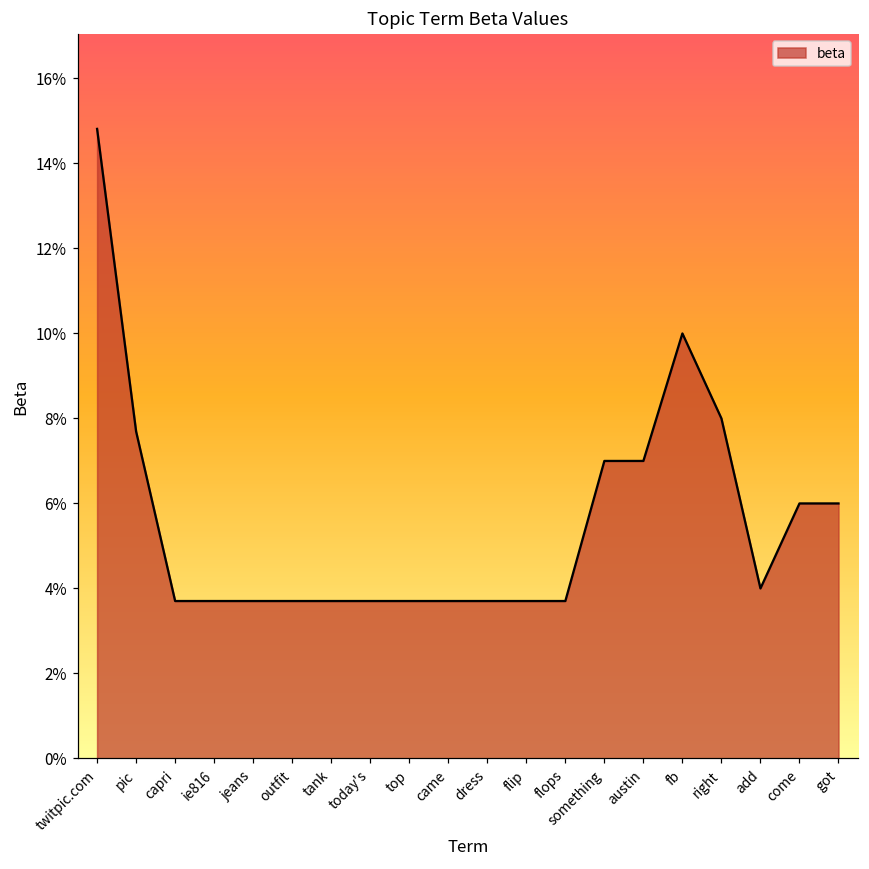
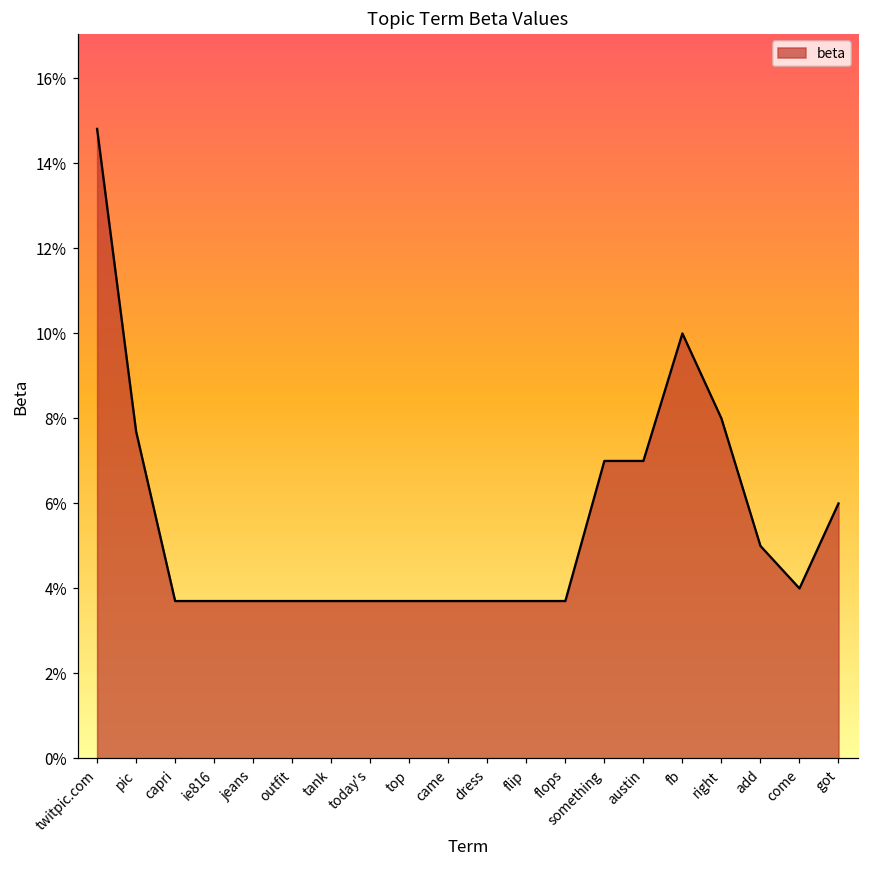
add: 4.0% -> 5.0%
come: 6.0% -> 4.0%
